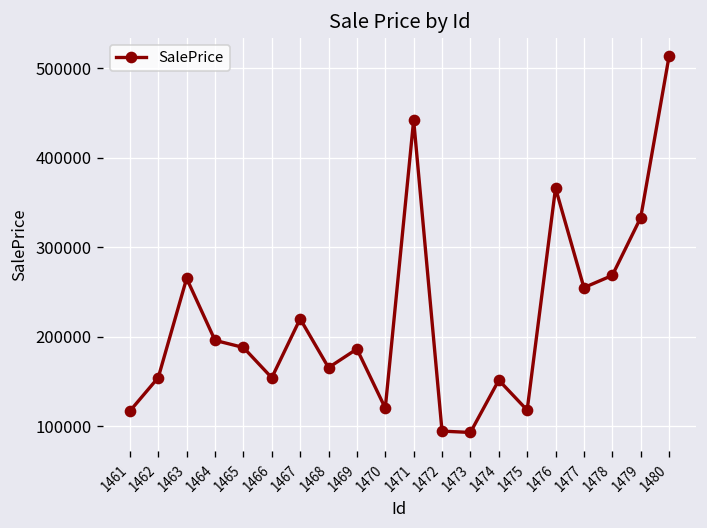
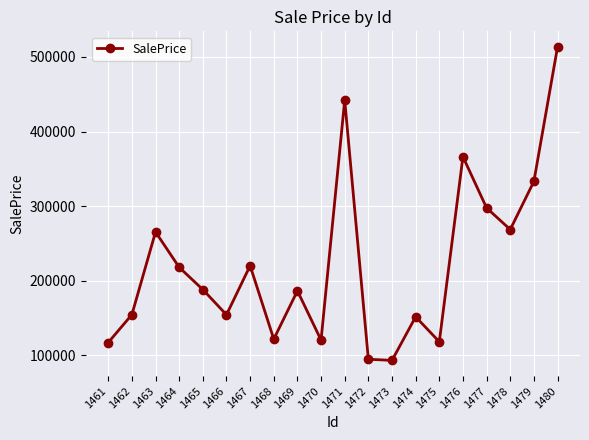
1464: 200000 -> 220000
1468: 170000 -> 120000
1477: 260000 -> 300000
